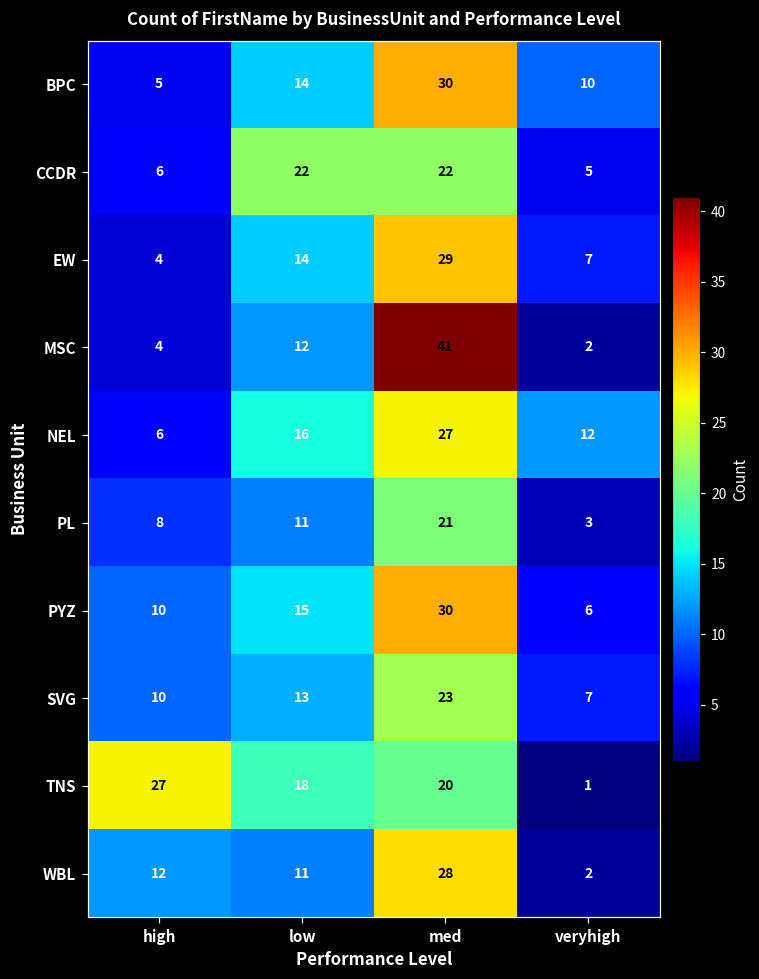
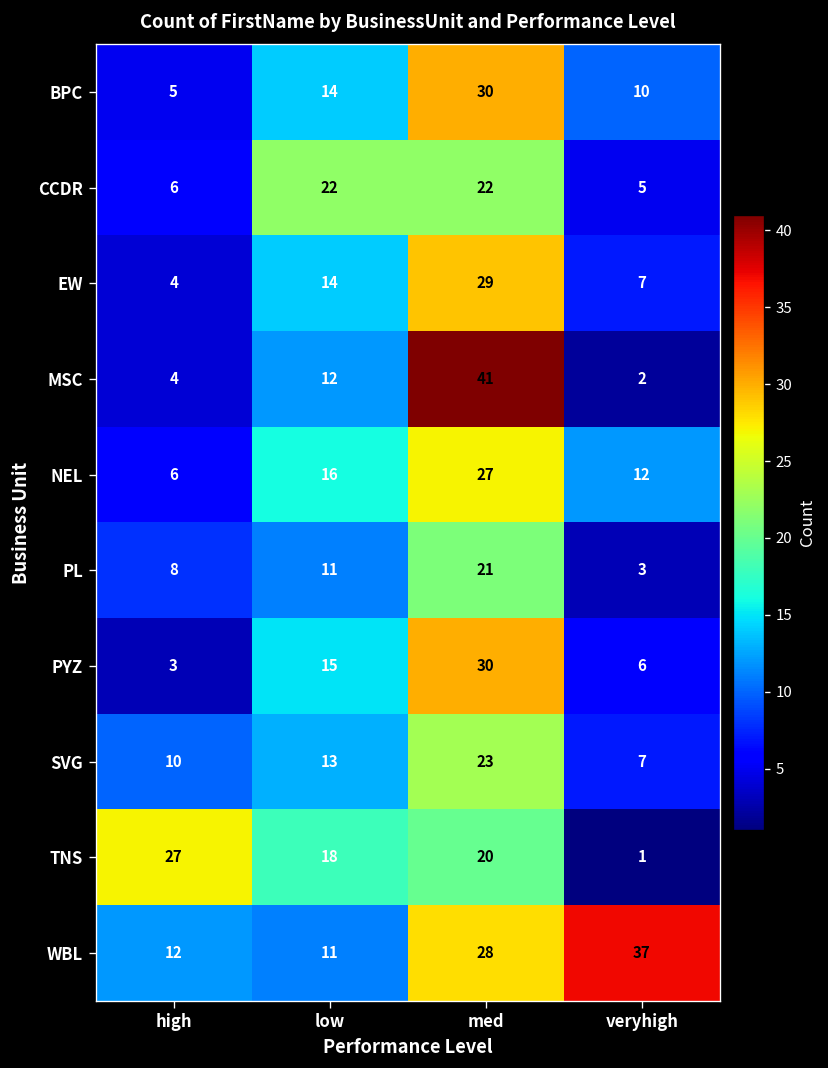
PYZ, high: 10 -> 3
WBL, veryhigh: 2 -> 37
